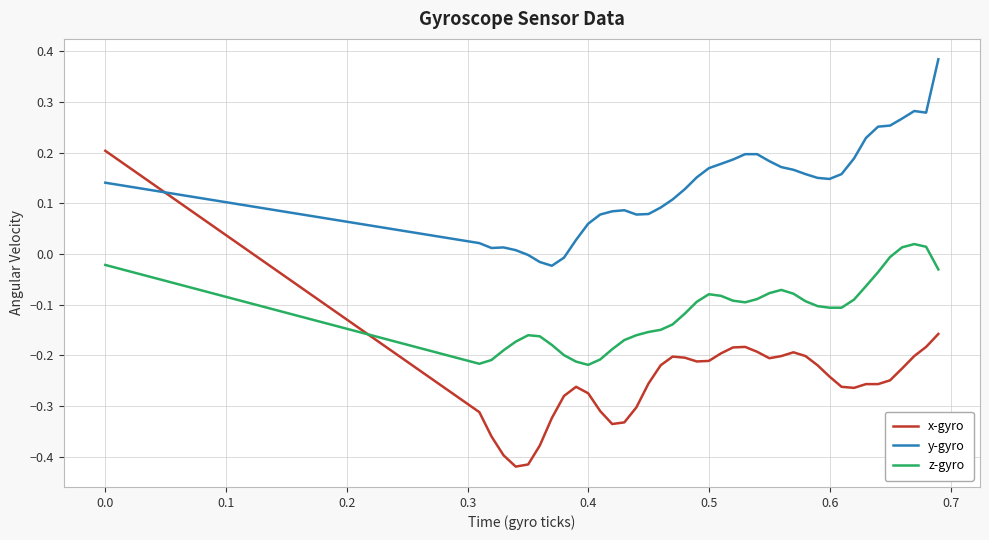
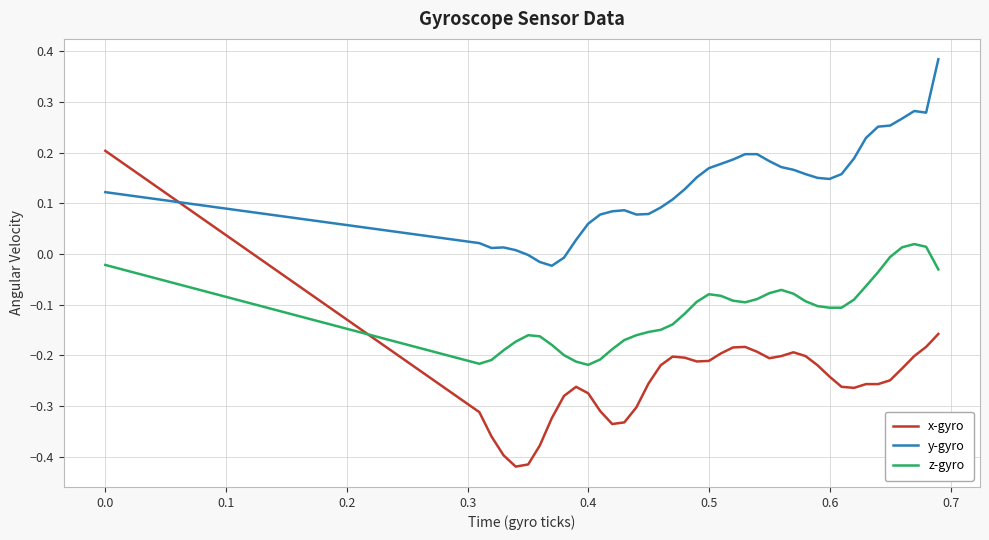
y-gyro, 0.0: 0.14 -> 0.12
